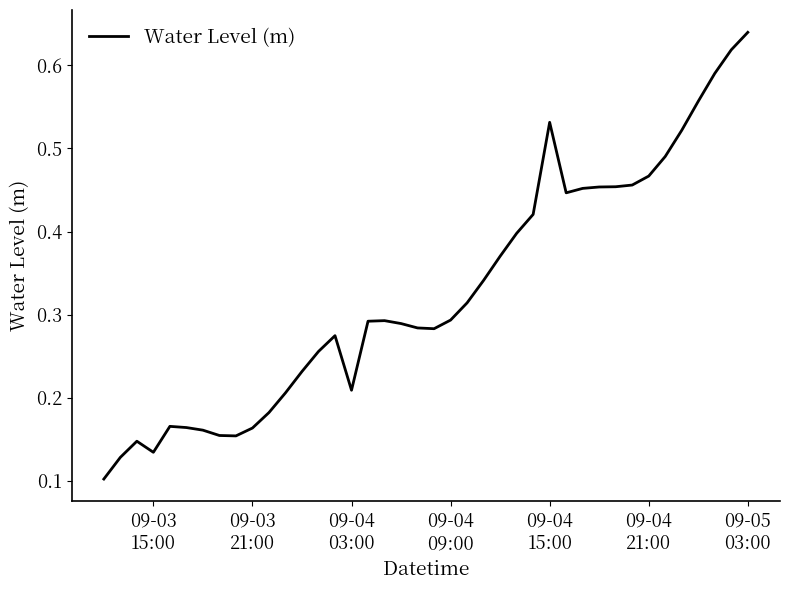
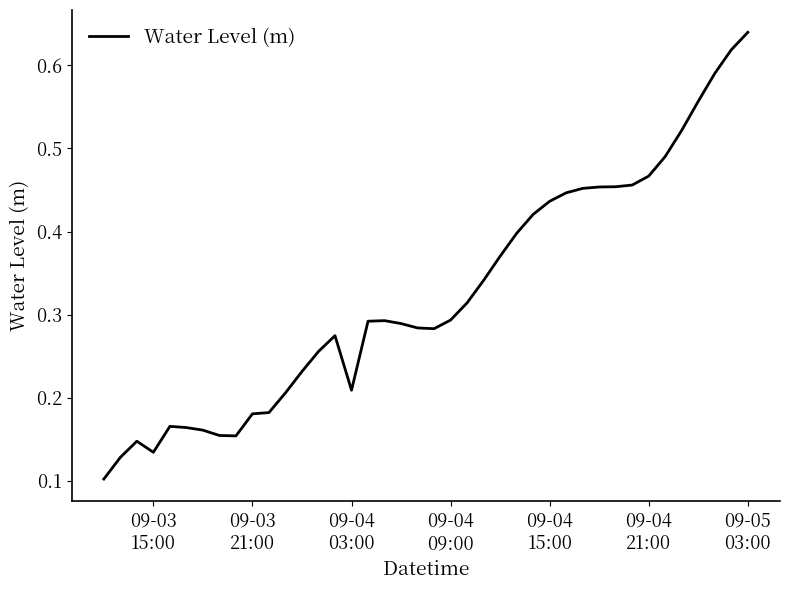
09-03 21:00: 0.16 -> 0.18
09-04 15:00: 0.53 -> 0.44
